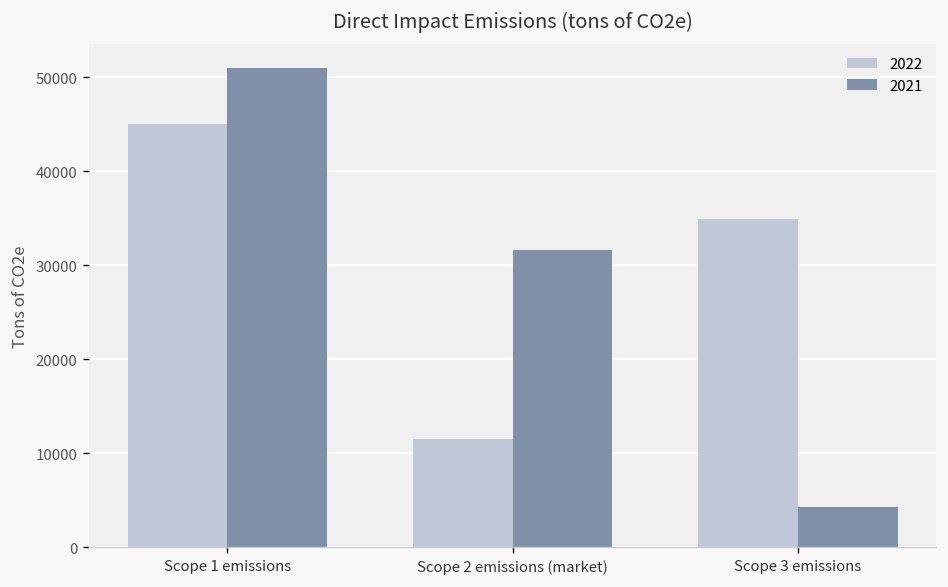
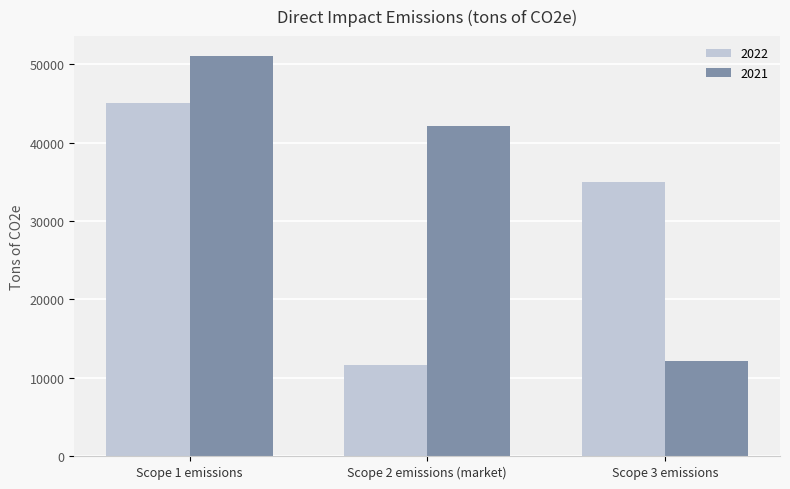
2021, Scope 2 emissions (market): 32000 -> 42000
2021, Scope 3 emissions: 4000 -> 12000
